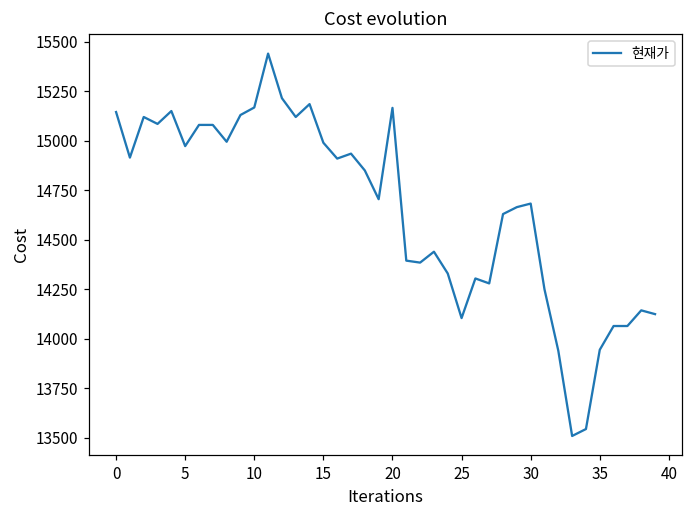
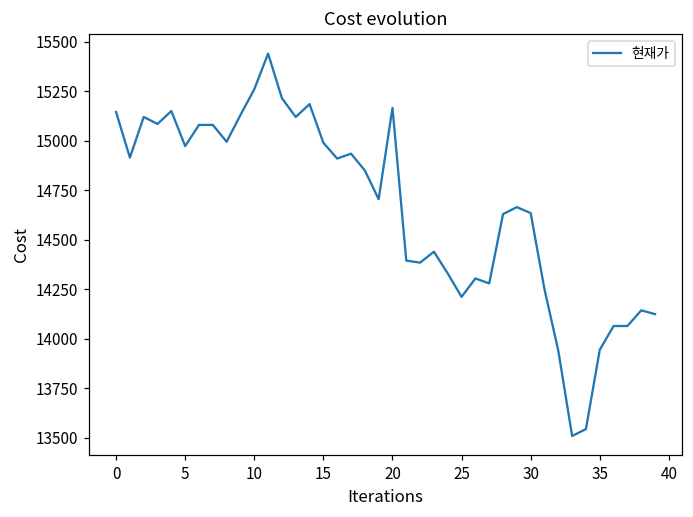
10: 15170 -> 15260
25: 14110 -> 14210
30: 14680 -> 14640
